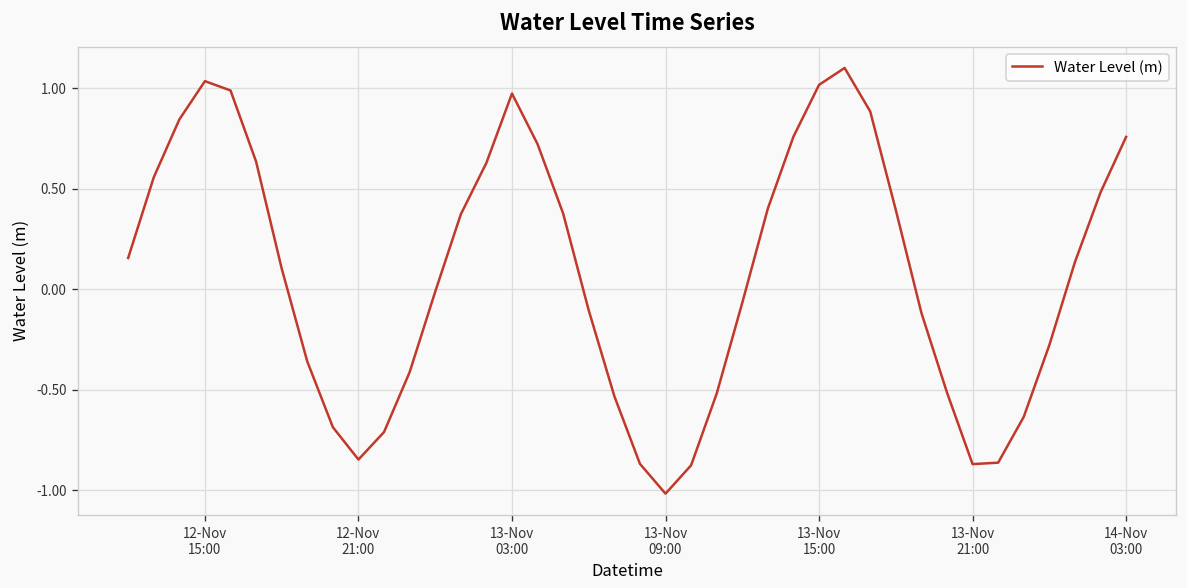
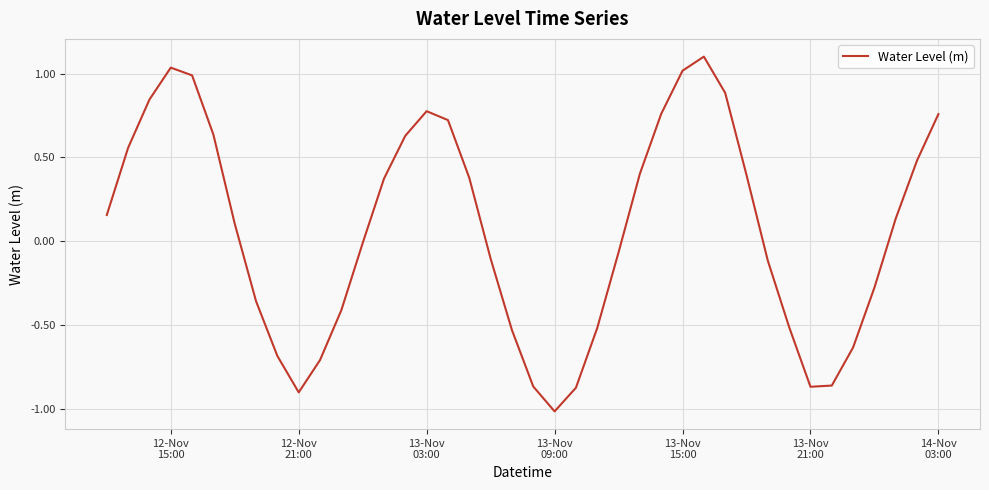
12-Nov 21:00: -0.85 -> -0.90
13-Nov 03:00: 0.97 -> 0.78
